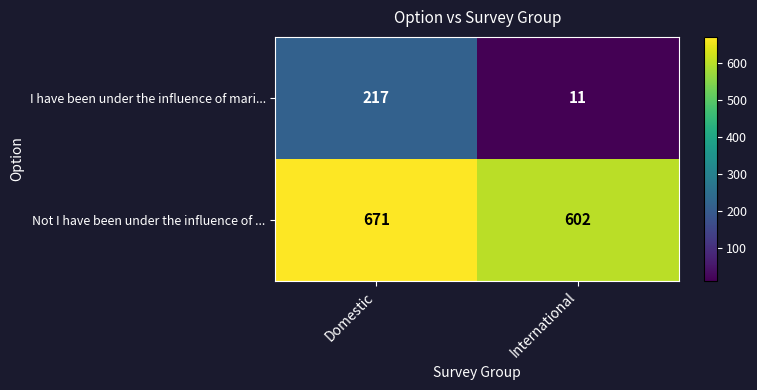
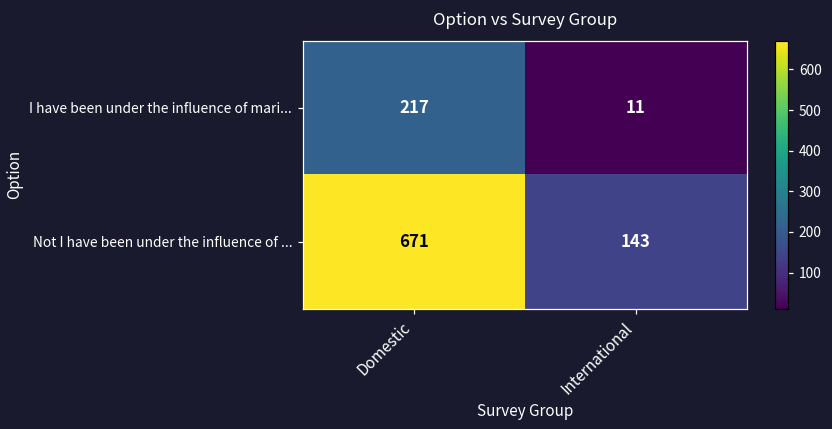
Not I have been under the influence of ..., International: 602 -> 143
